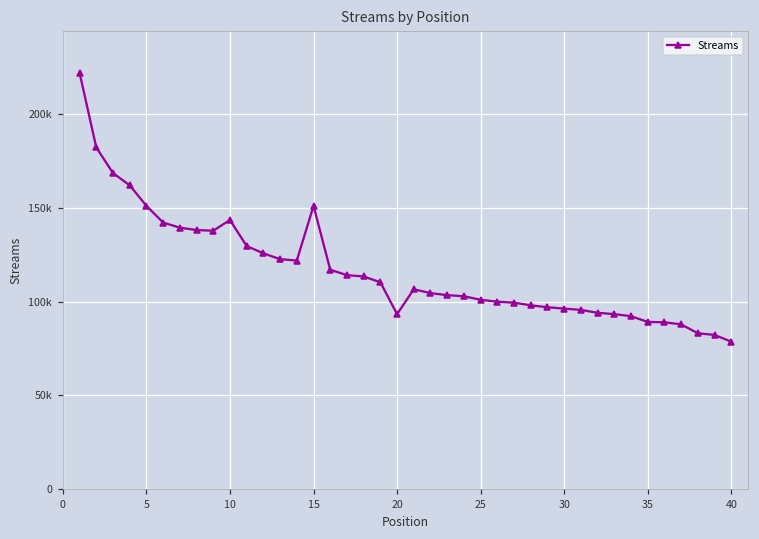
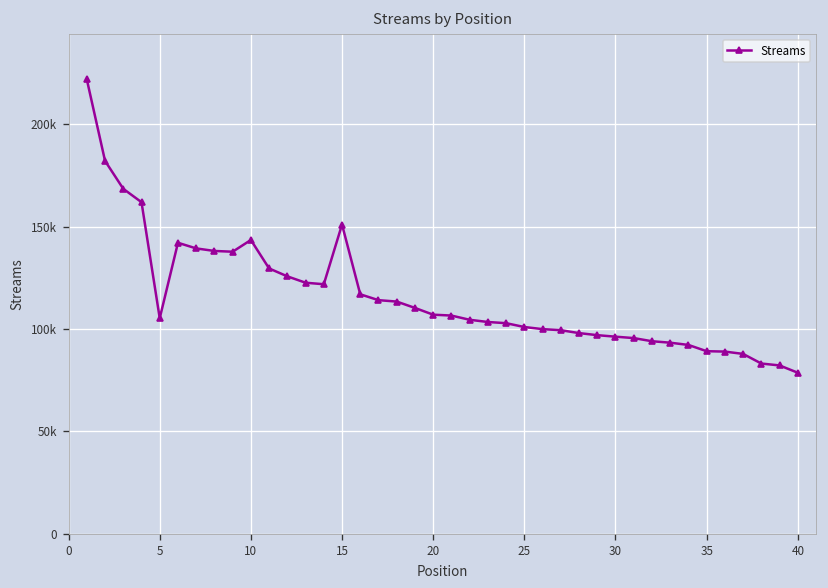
5: 151000 -> 105000
20: 93000 -> 107000
